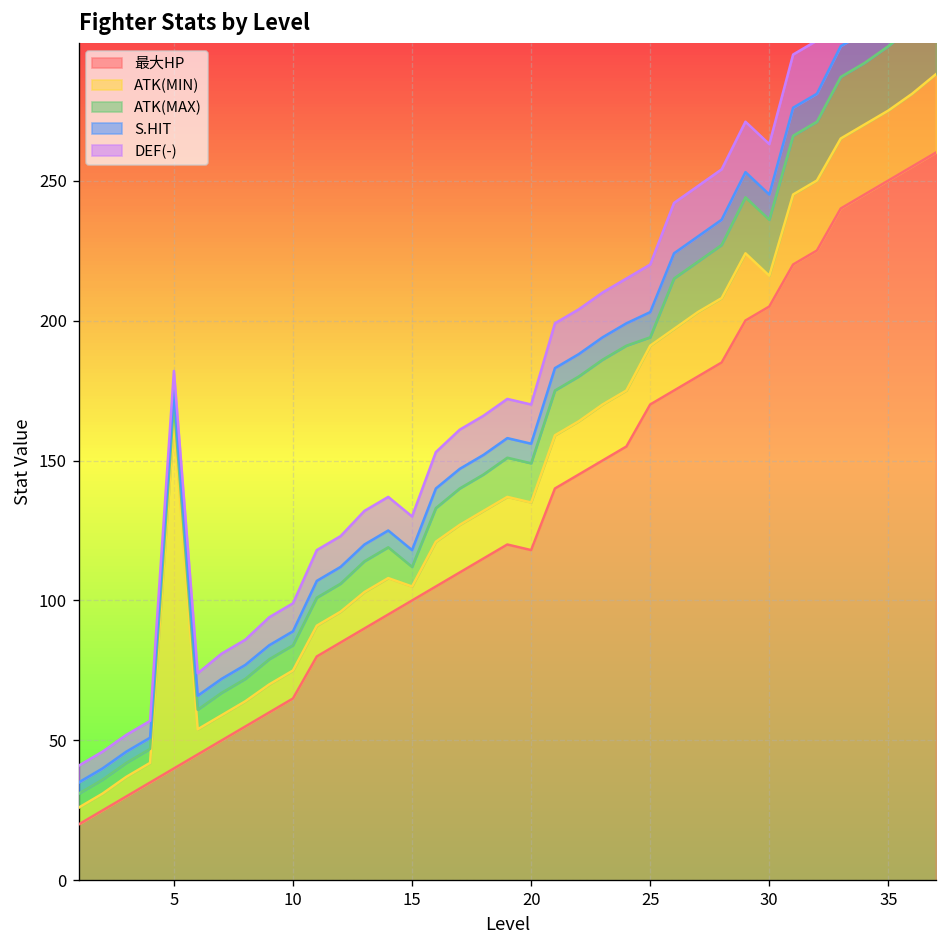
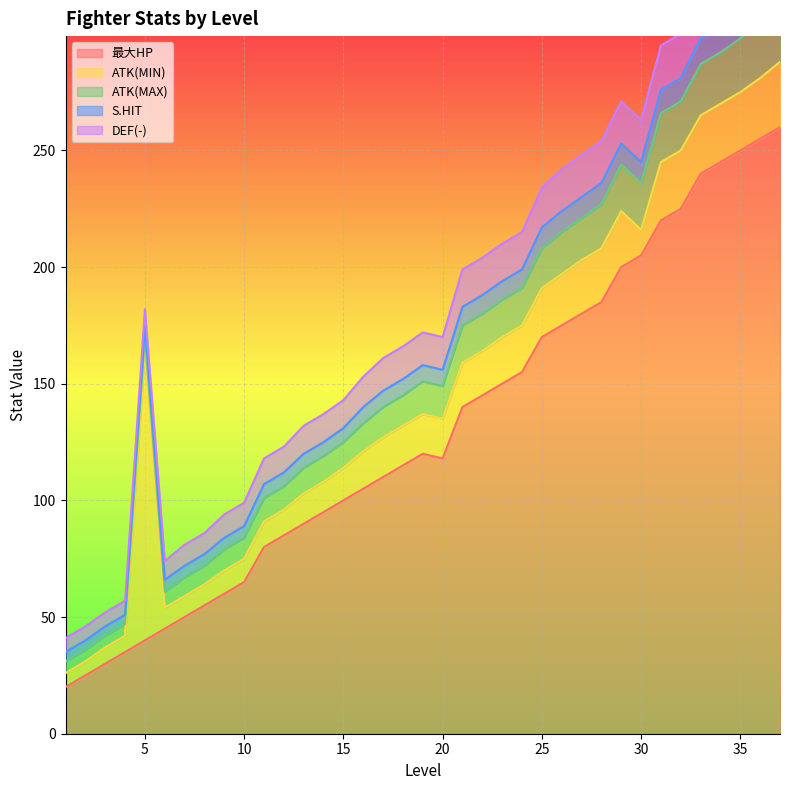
ATK(MIN), 15: 5 -> 14
ATK(MAX), 15: 7 -> 11
ATK(MAX), 25: 3 -> 17
